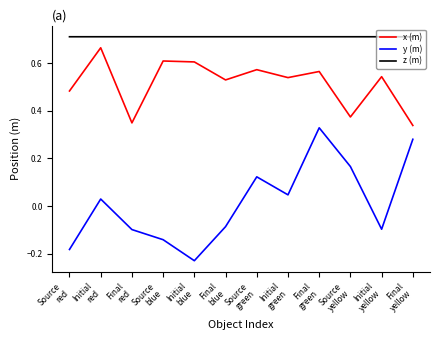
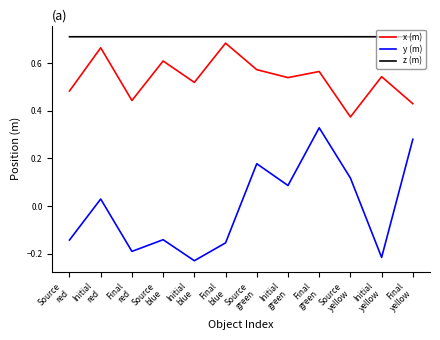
y (m), Source red: -0.18 -> -0.14
x (m), Final red: 0.35 -> 0.44
y (m), Final red: -0.10 -> -0.19
x (m), Initial blue: 0.60 -> 0.52
x (m), Final blue: 0.53 -> 0.68
y (m), Final blue: -0.09 -> -0.15
y (m), Source green: 0.12 -> 0.18
y (m), Initial green: 0.05 -> 0.09
y (m), Source yellow: 0.17 -> 0.12
y (m), Initial yellow: -0.10 -> -0.22
x (m), Final yellow: 0.34 -> 0.43
